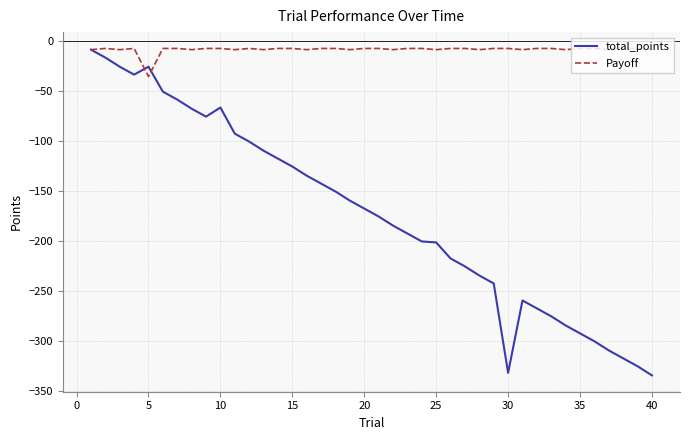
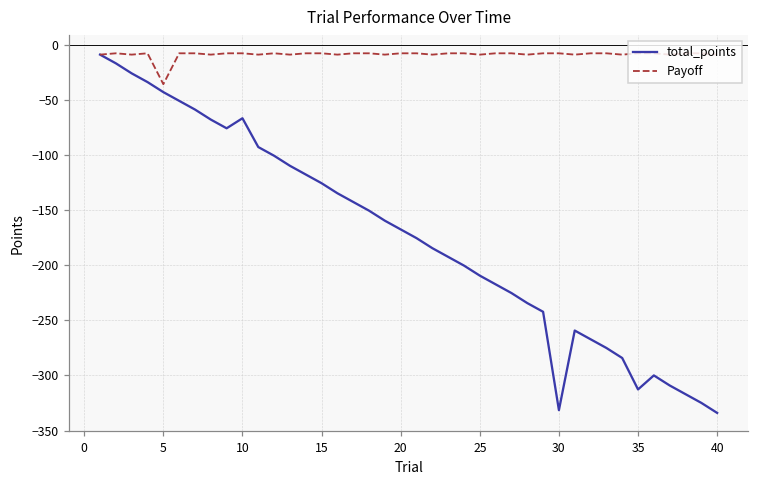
total_points, 5: -26 -> -43
total_points, 25: -201 -> -210
total_points, 35: -292 -> -313
